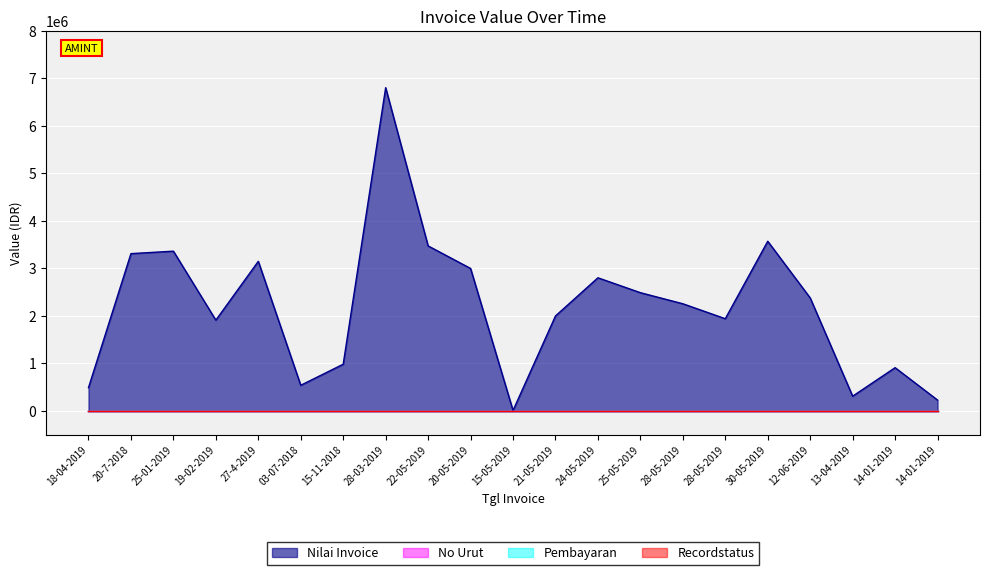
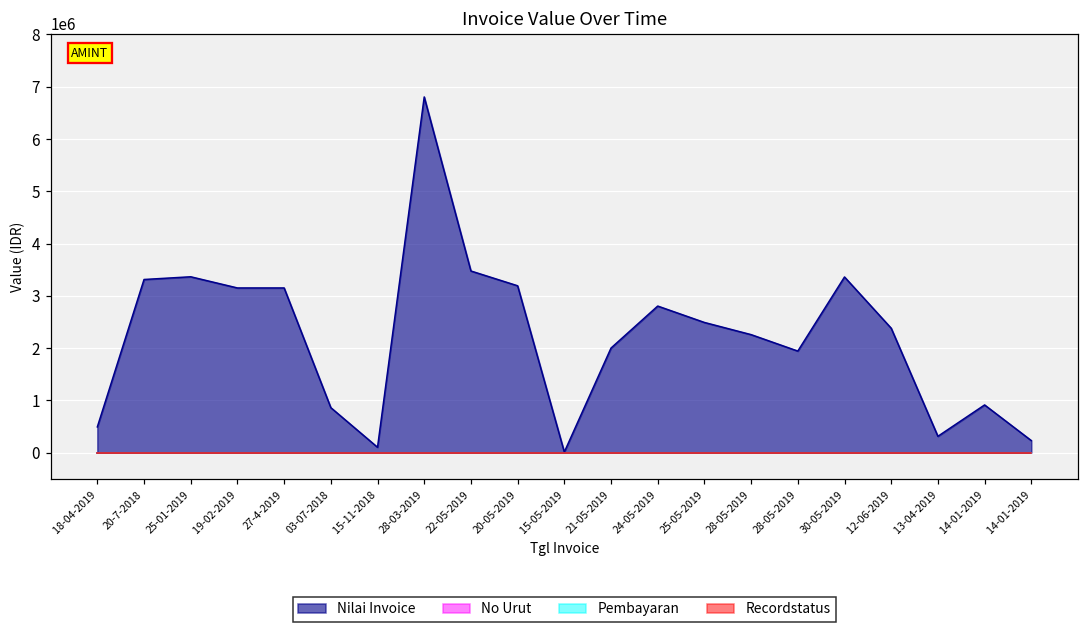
Nilai Invoice, 19-02-2019: 1900000 -> 3200000
Nilai Invoice, 03-07-2018: 500000 -> 900000
Nilai Invoice, 15-11-2018: 1000000 -> 100000
Nilai Invoice, 20-05-2019: 3000000 -> 3200000
Nilai Invoice, 30-05-2019: 3600000 -> 3400000
